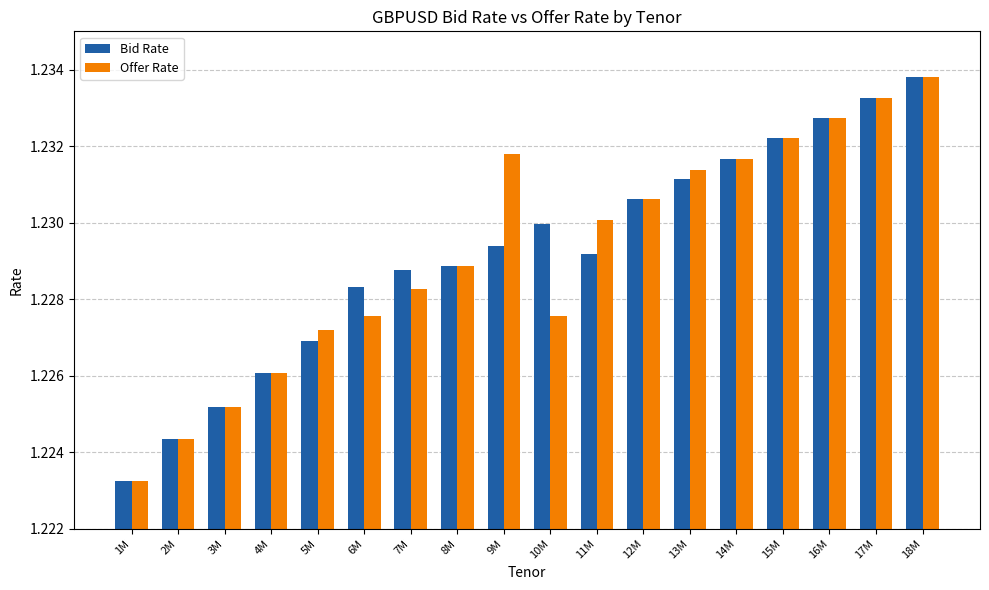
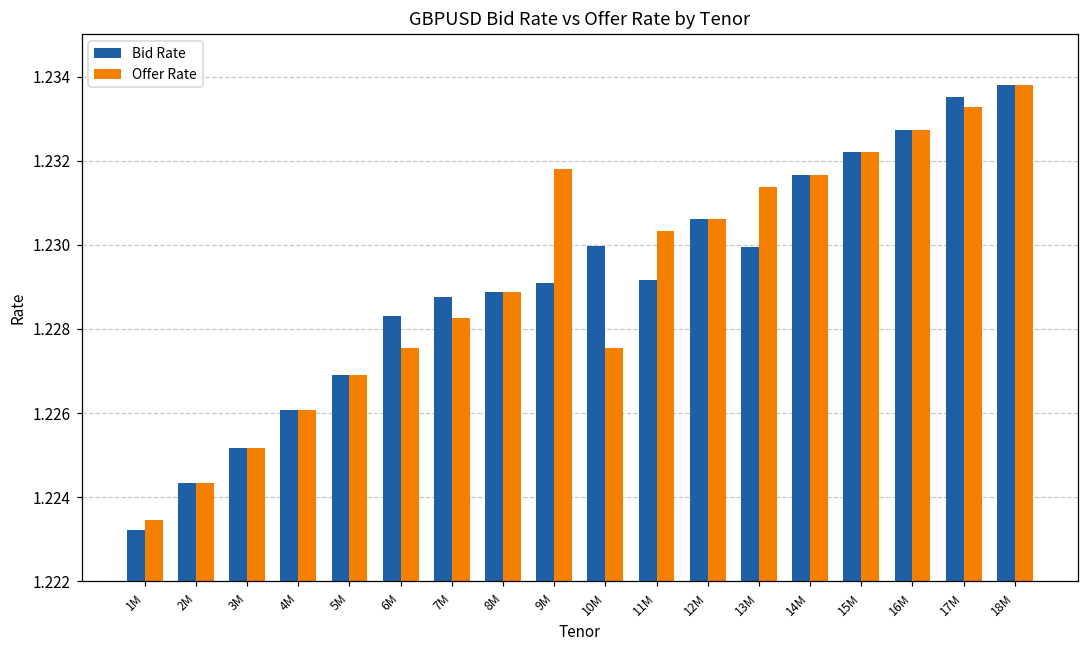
Offer Rate, 1M: 1.2232 -> 1.2235
Offer Rate, 5M: 1.2272 -> 1.2269
Bid Rate, 9M: 1.2294 -> 1.2291
Offer Rate, 11M: 1.2301 -> 1.2303
Bid Rate, 13M: 1.2311 -> 1.2299
Bid Rate, 17M: 1.2333 -> 1.2335
